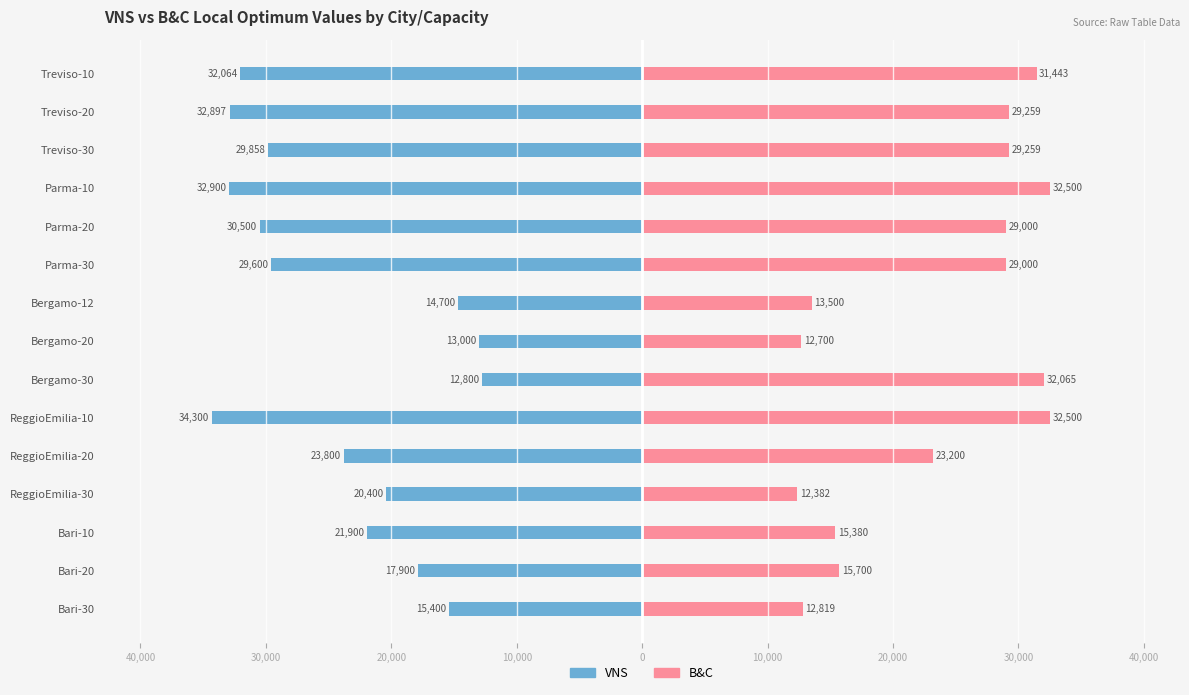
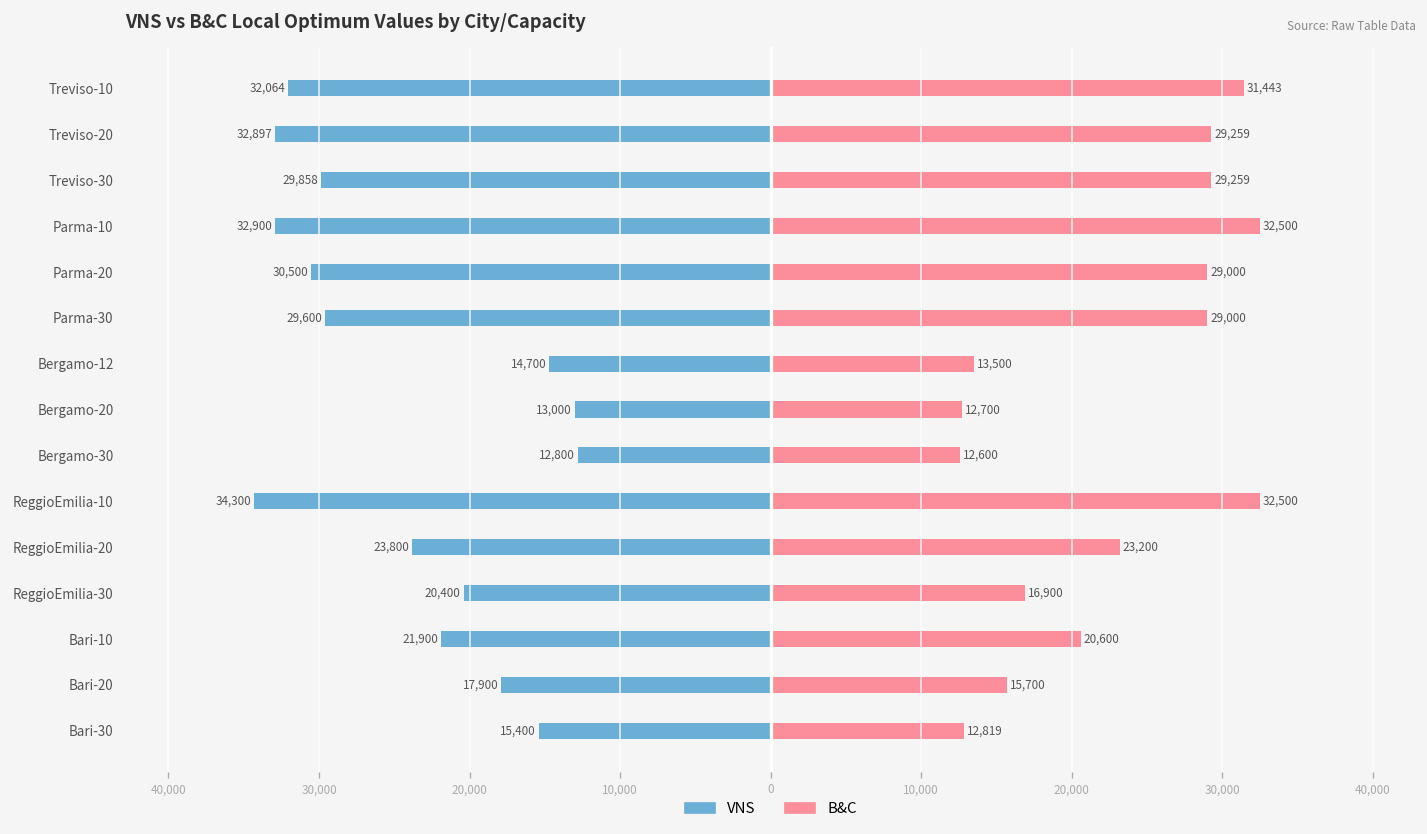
B&C, Bergamo-30: 32,065 -> 12,600
B&C, ReggioEmilia-30: 12,382 -> 16,900
B&C, Bari-10: 15,380 -> 20,600
